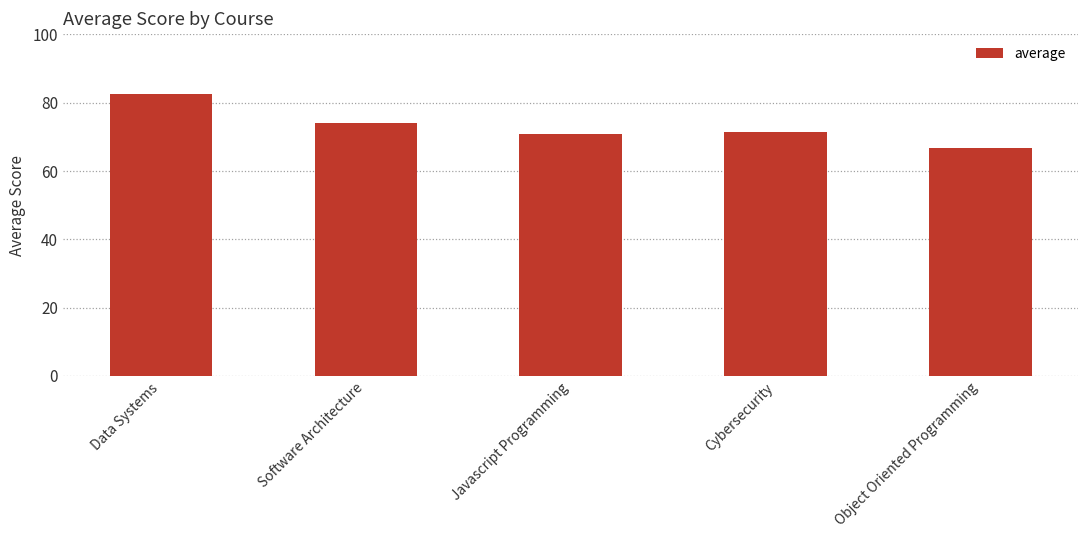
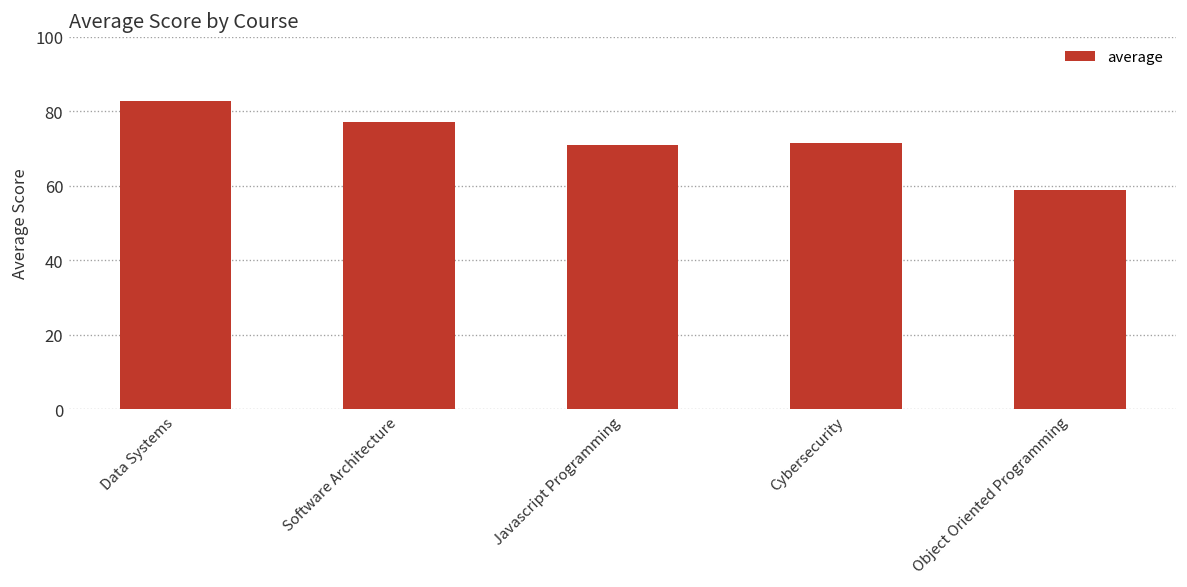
Software Architecture: 74 -> 77
Object Oriented Programming: 67 -> 59
